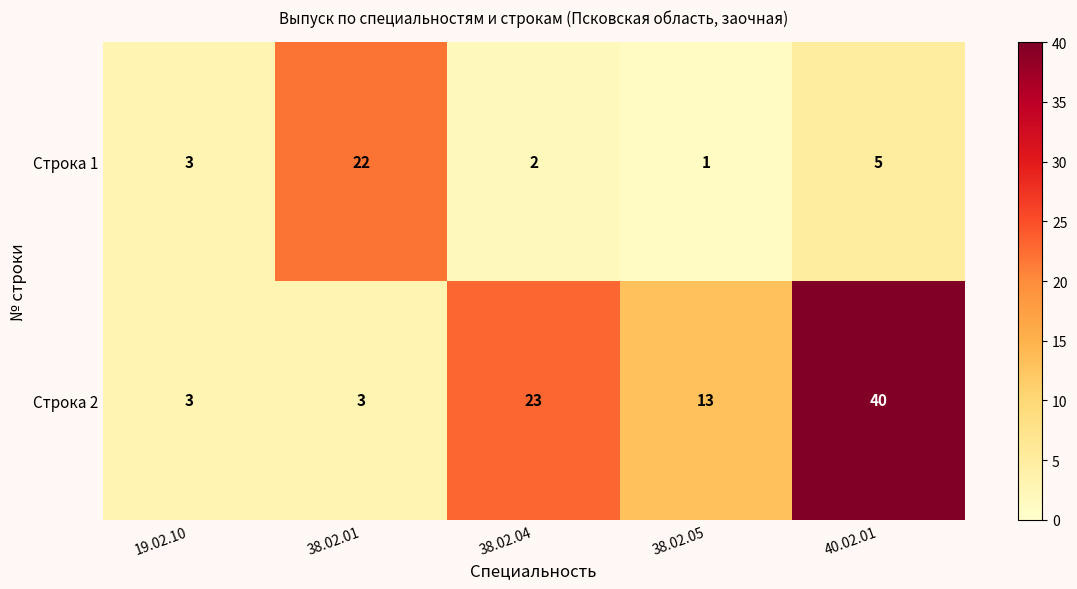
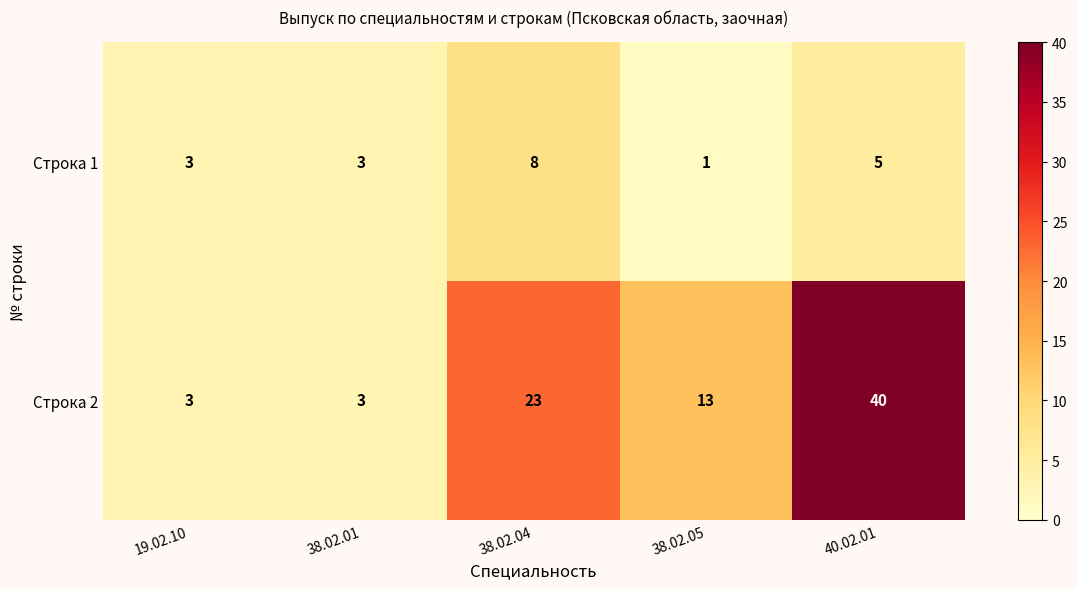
Строка 1, 38.02.01: 22 -> 3
Строка 1, 38.02.04: 2 -> 8
